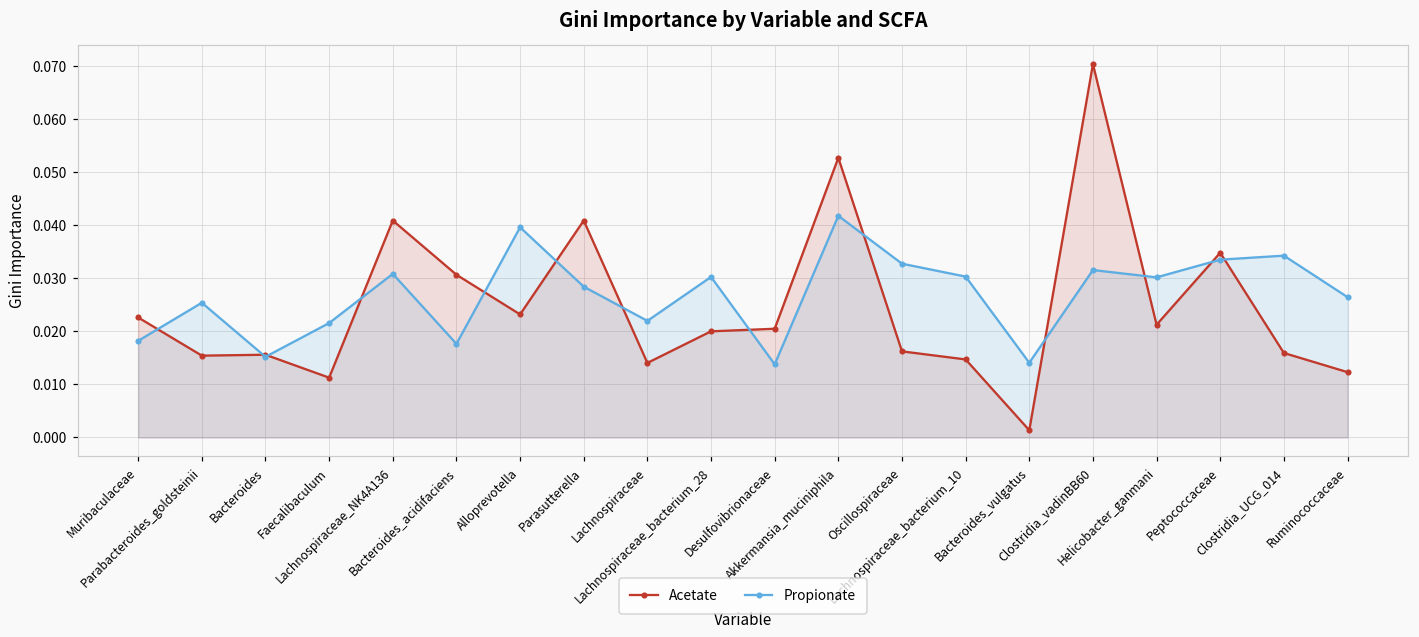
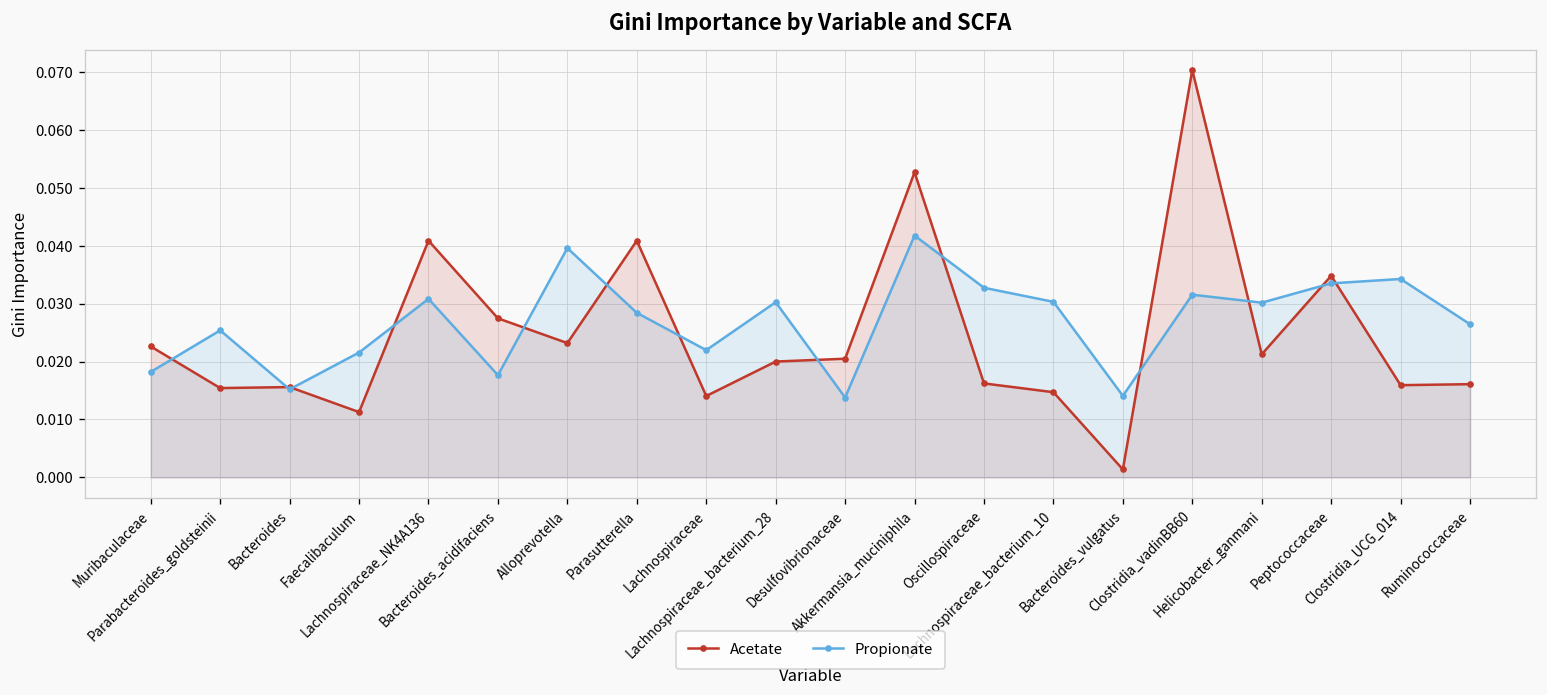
Acetate, Bacteroides_acidifaciens: 0.031 -> 0.027
Acetate, Ruminococcaceae: 0.012 -> 0.016
